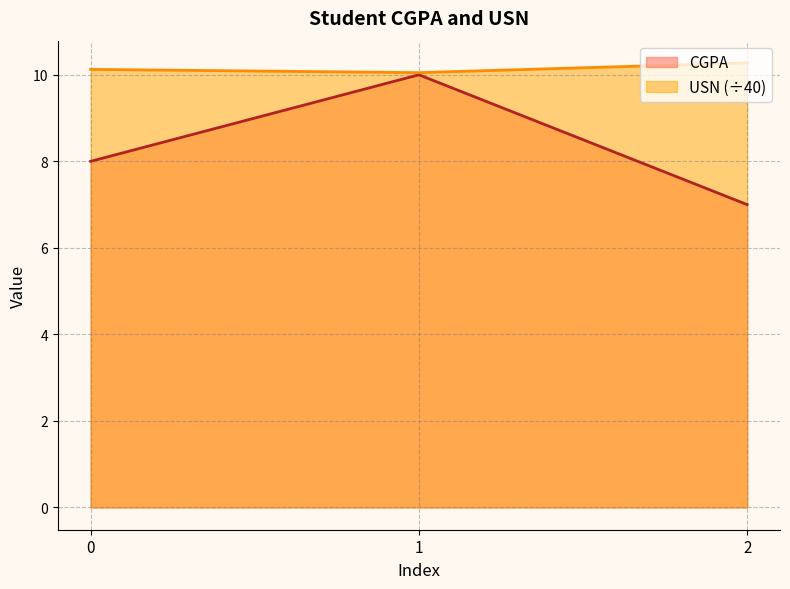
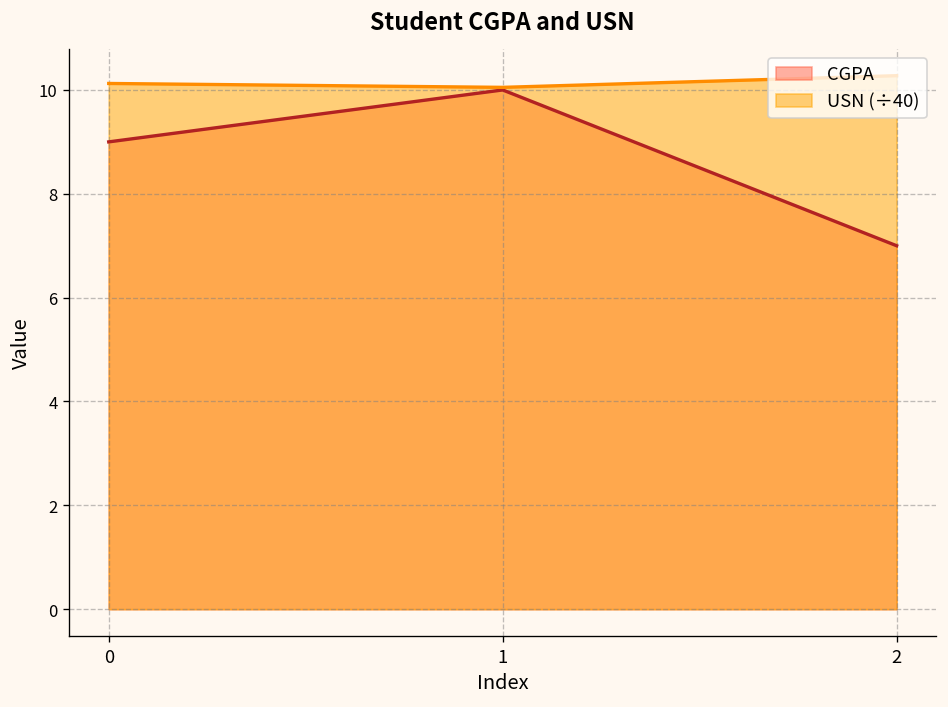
CGPA, 0: 8 -> 9
